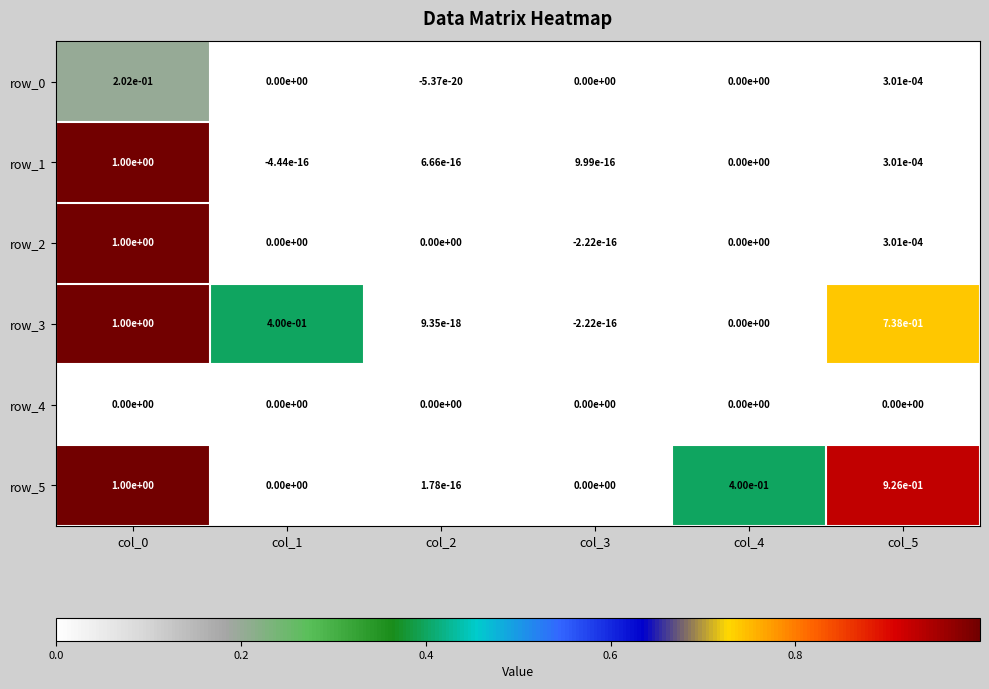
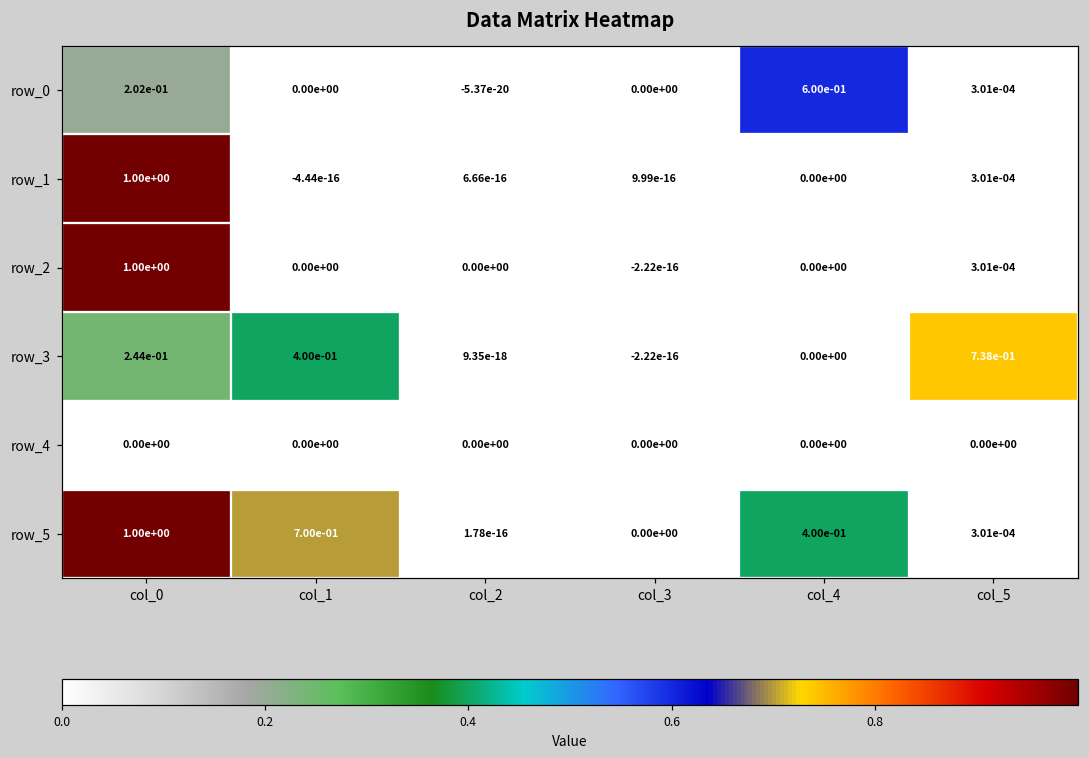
row_0, col_4: 0.00e+00 -> 6.00e-01
row_3, col_0: 1.00e+00 -> 2.44e-01
row_5, col_1: 0.00e+00 -> 7.00e-01
row_5, col_5: 9.26e-01 -> 3.01e-04
